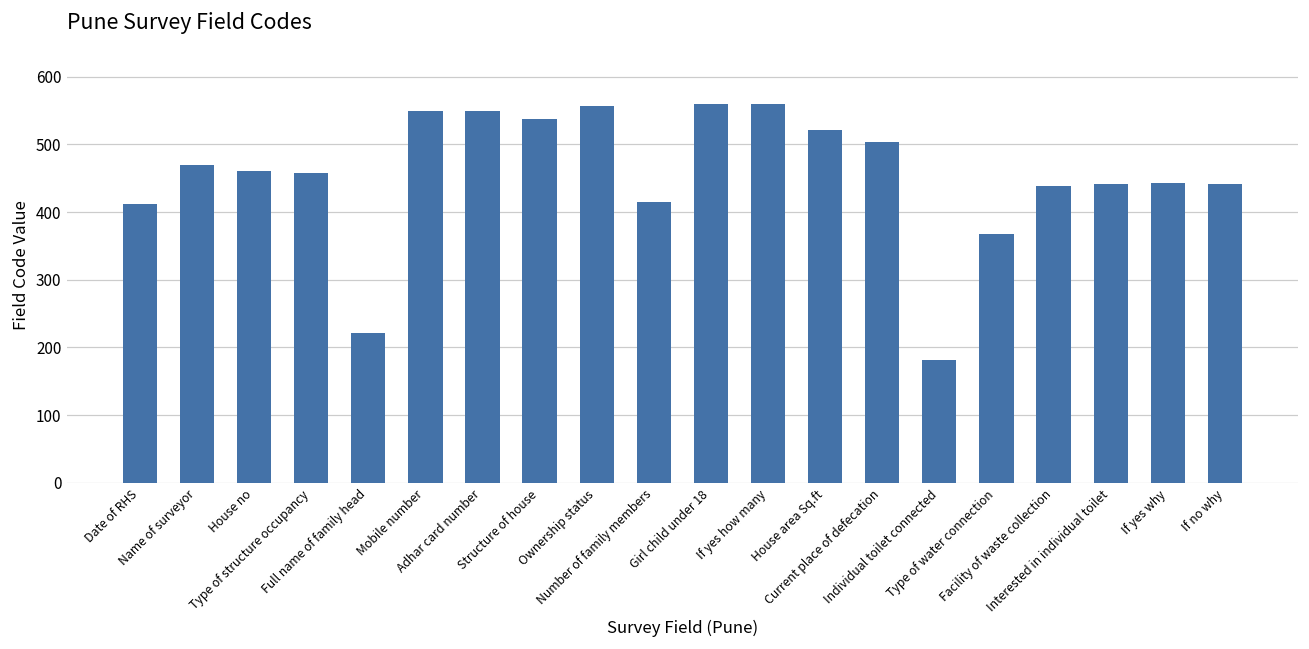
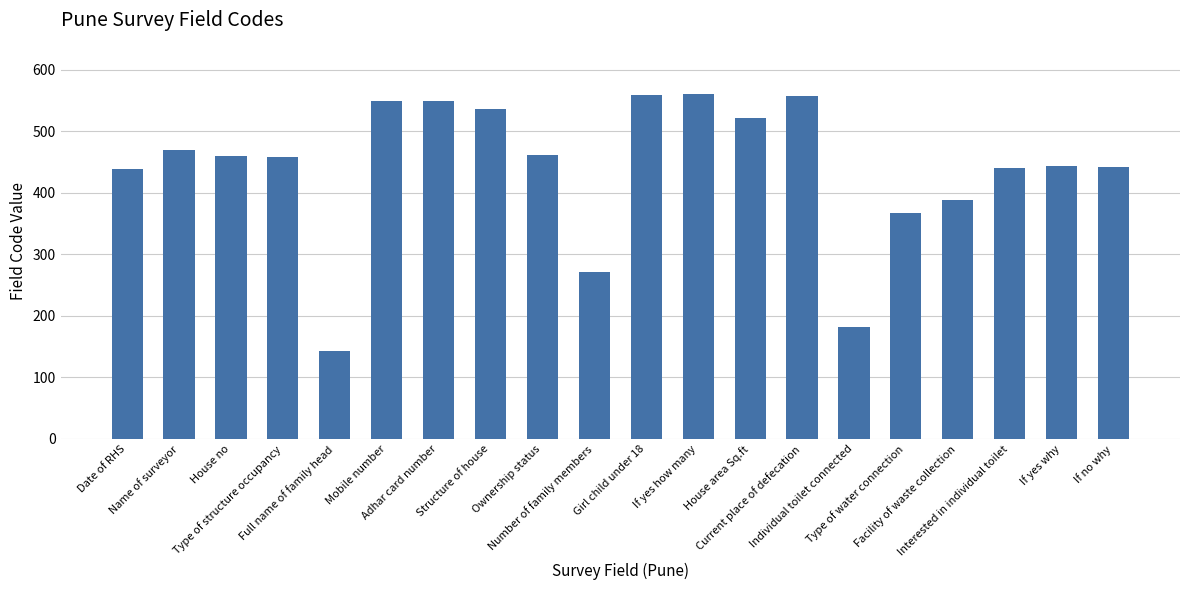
Date of RHS: 410 -> 440
Full name of family head: 220 -> 140
Ownership status: 560 -> 460
Number of family members: 420 -> 270
Current place of defecation: 500 -> 560
Facility of waste collection: 440 -> 390
